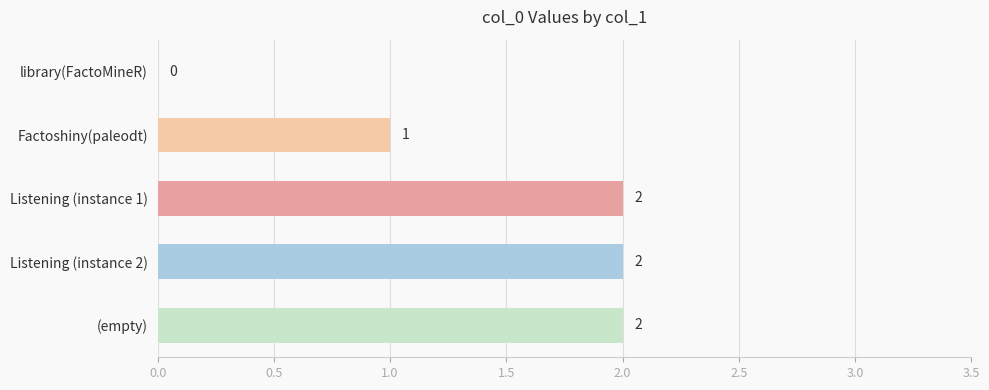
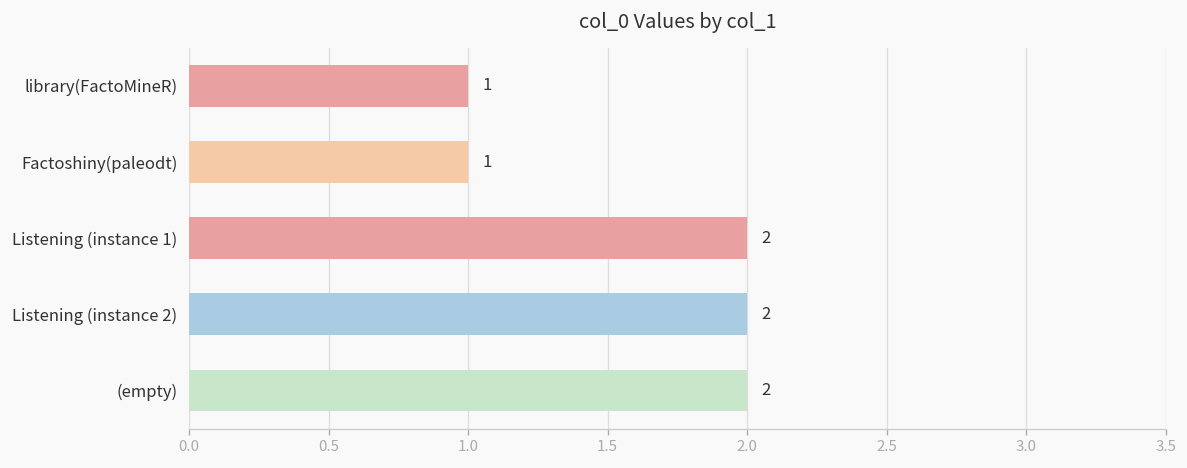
library(FactoMineR): 0 -> 1
